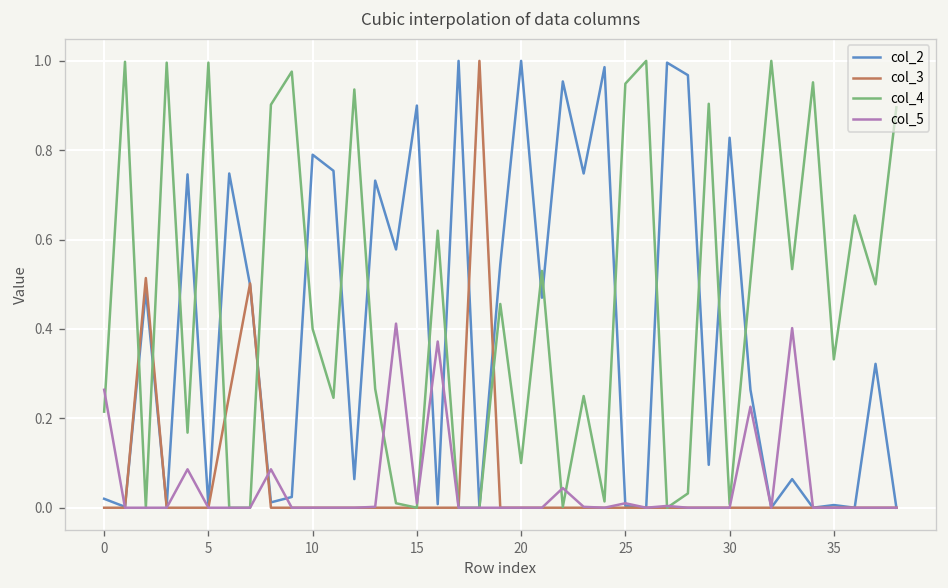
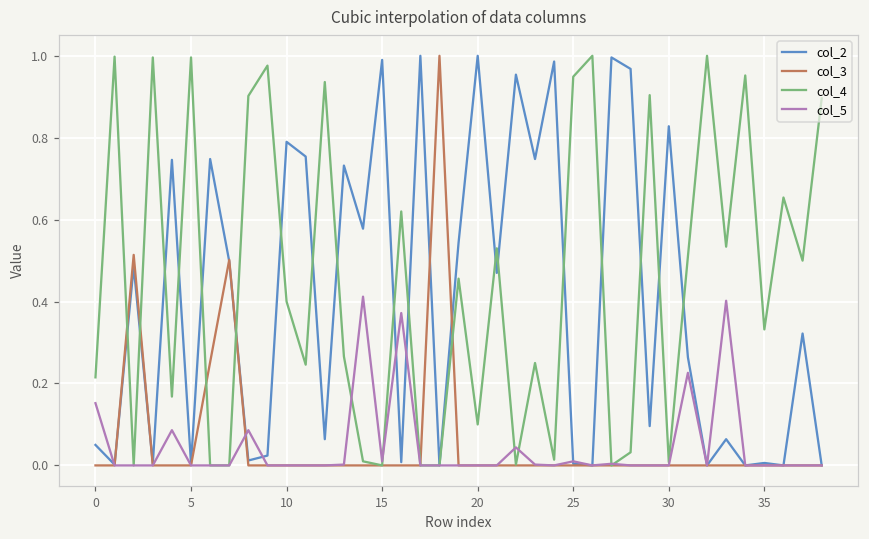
col_2, 0: 0.02 -> 0.05
col_5, 0: 0.26 -> 0.15
col_2, 15: 0.90 -> 0.99
